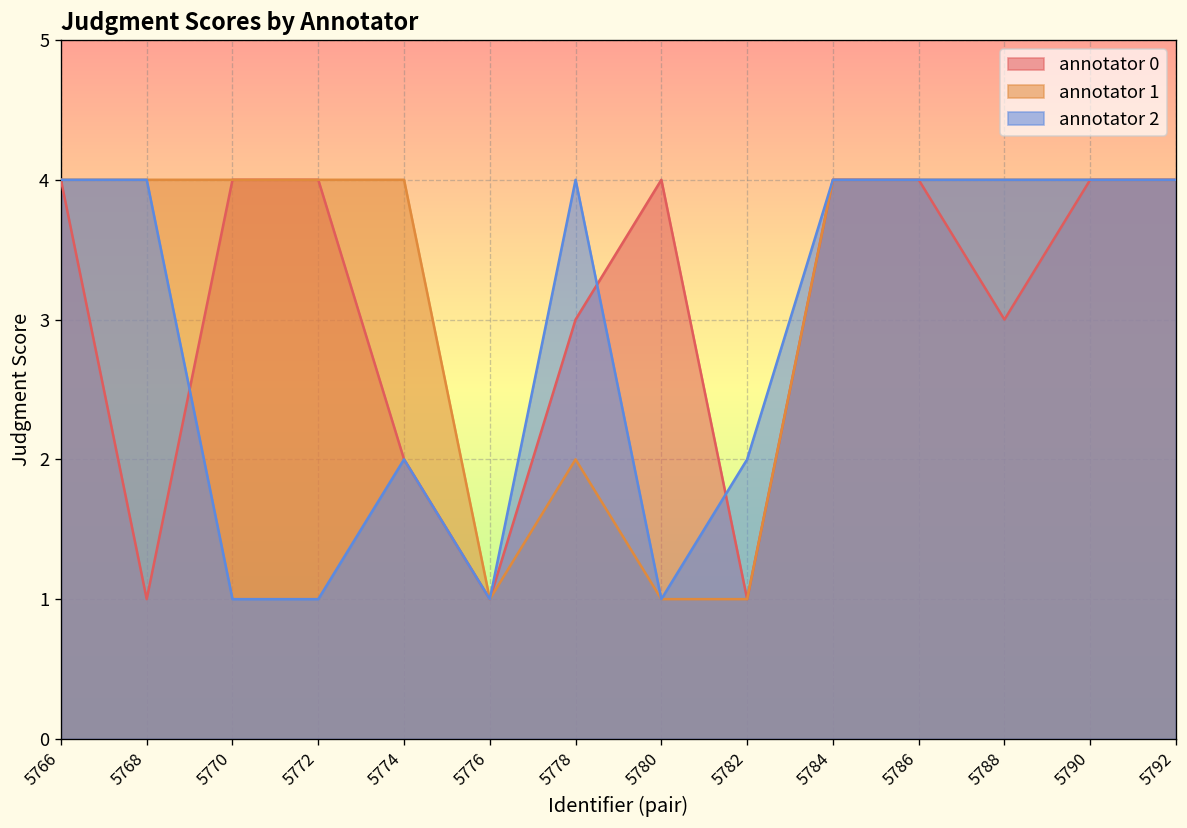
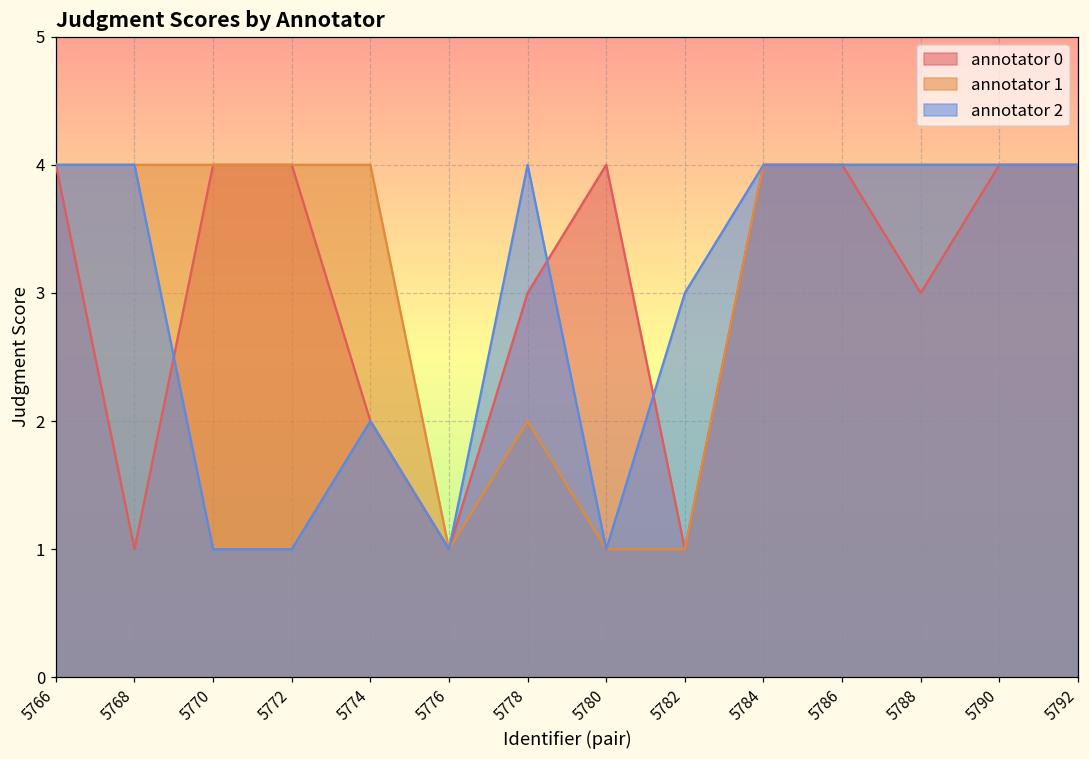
annotator 2, 5782: 2 -> 3
